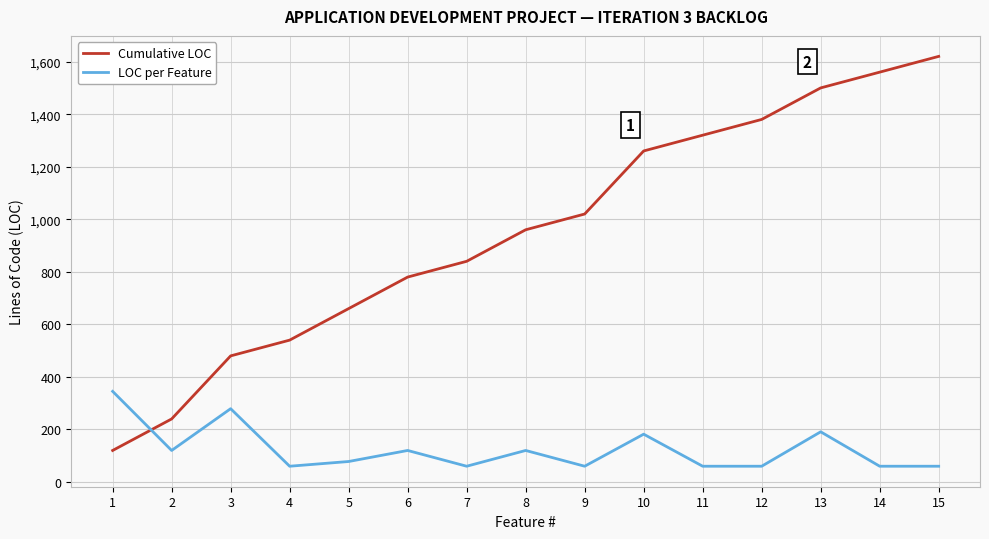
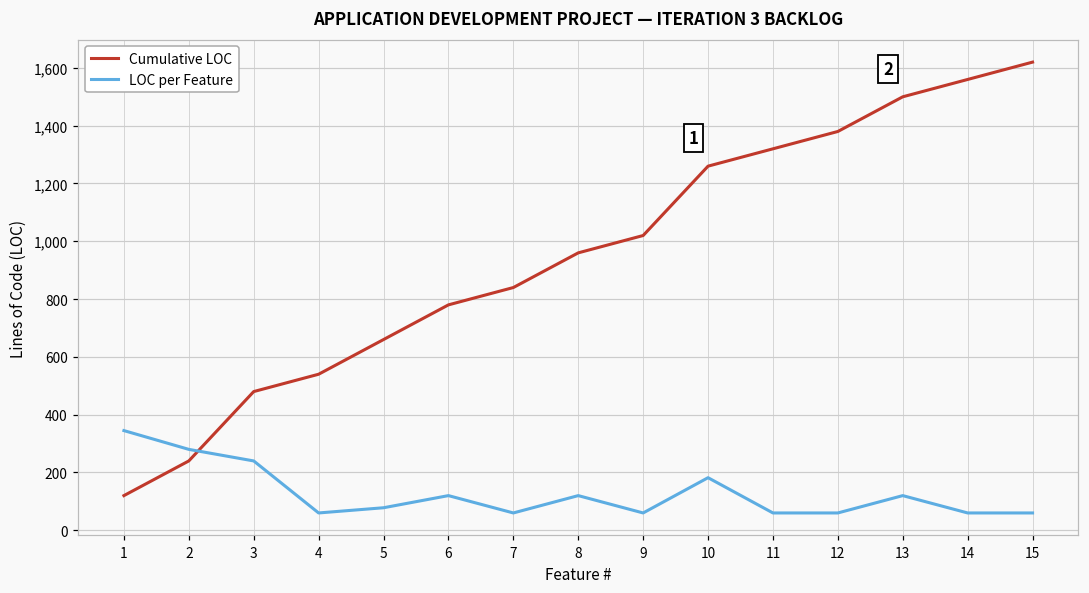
LOC per Feature, 2: 120 -> 280
LOC per Feature, 3: 280 -> 240
LOC per Feature, 13: 190 -> 120
